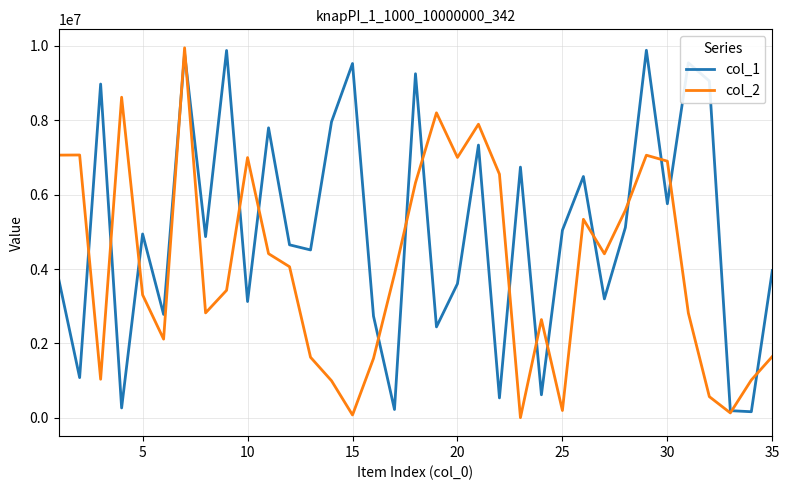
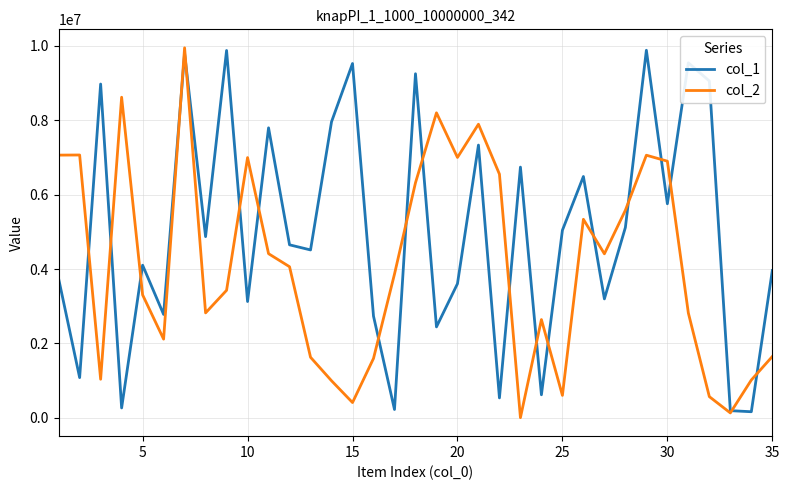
col_1, 5: 4900000 -> 4100000
col_2, 15: 100000 -> 400000
col_2, 25: 200000 -> 600000
